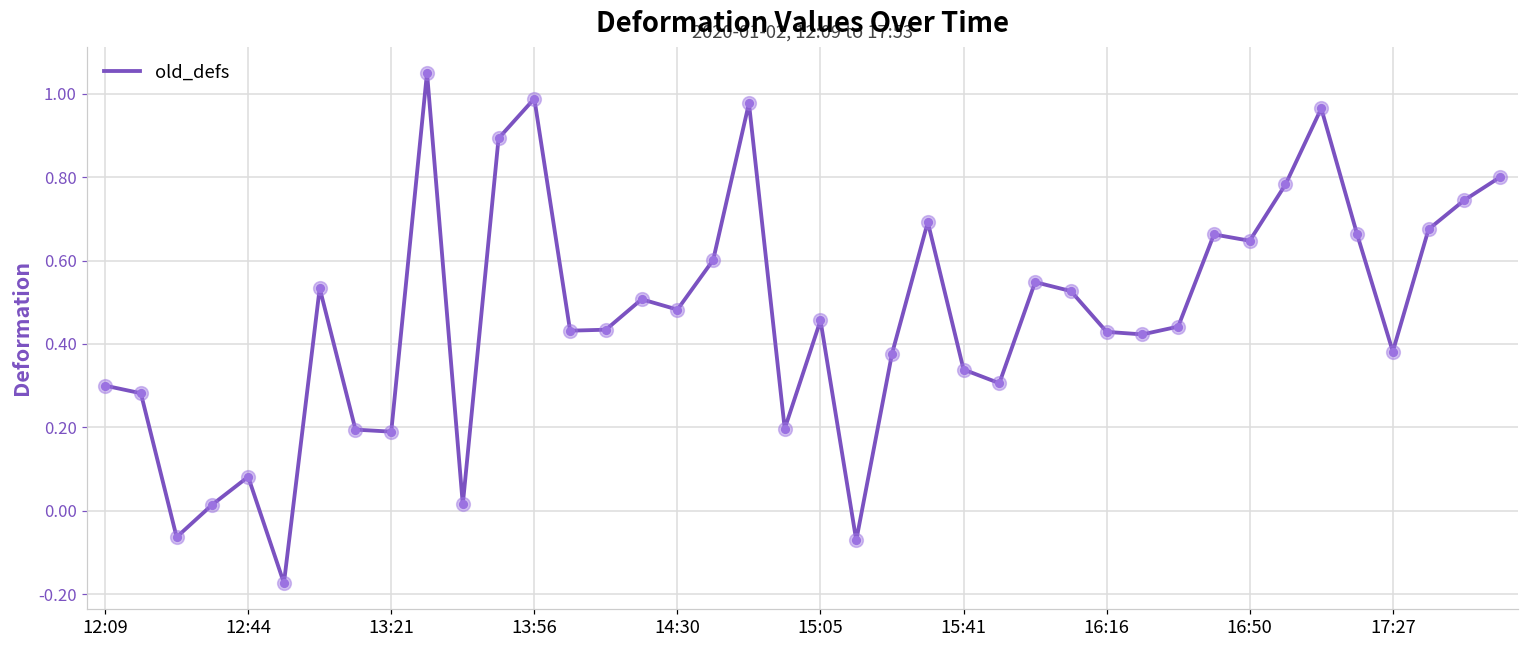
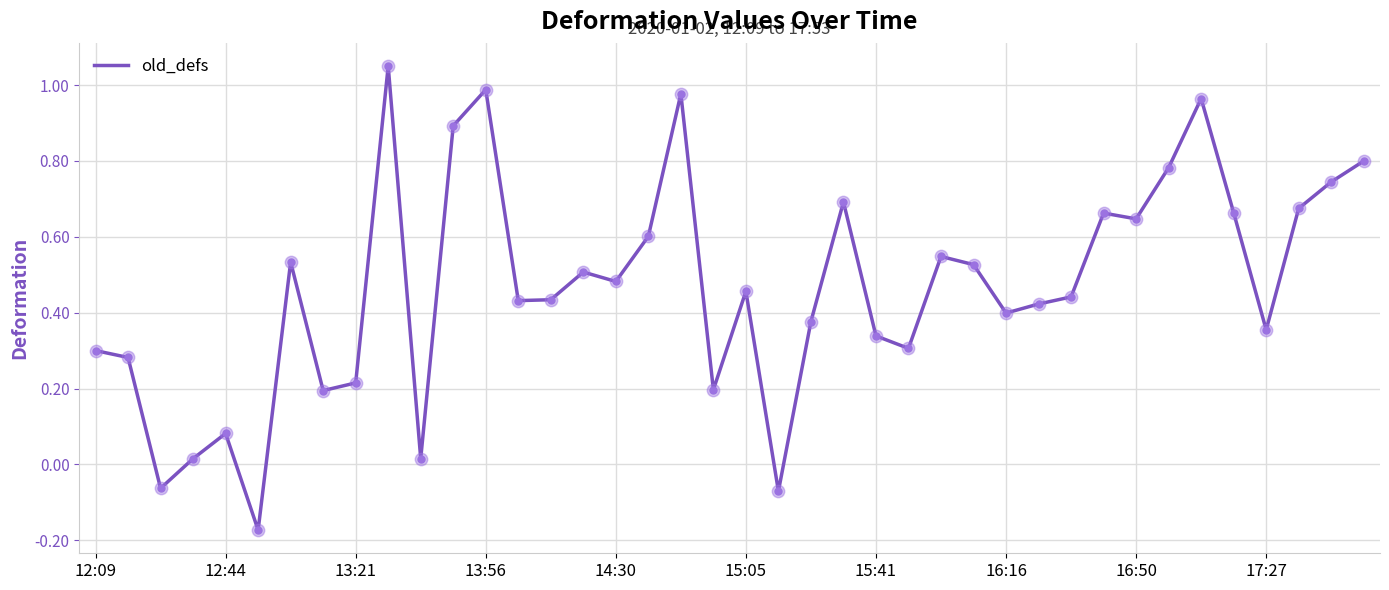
13:21: 0.19 -> 0.21
16:16: 0.43 -> 0.40
17:27: 0.38 -> 0.35
